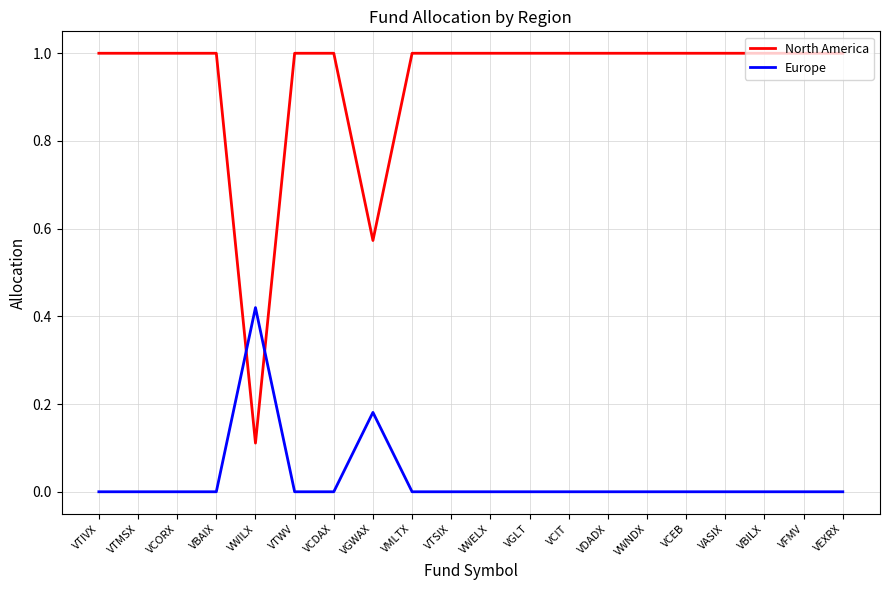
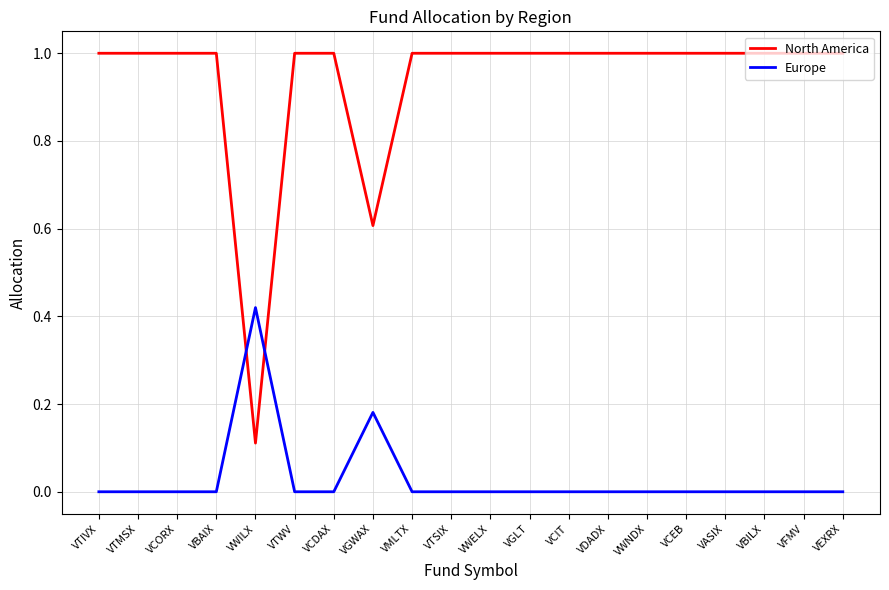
North America, VGWAX: 0.57 -> 0.61
